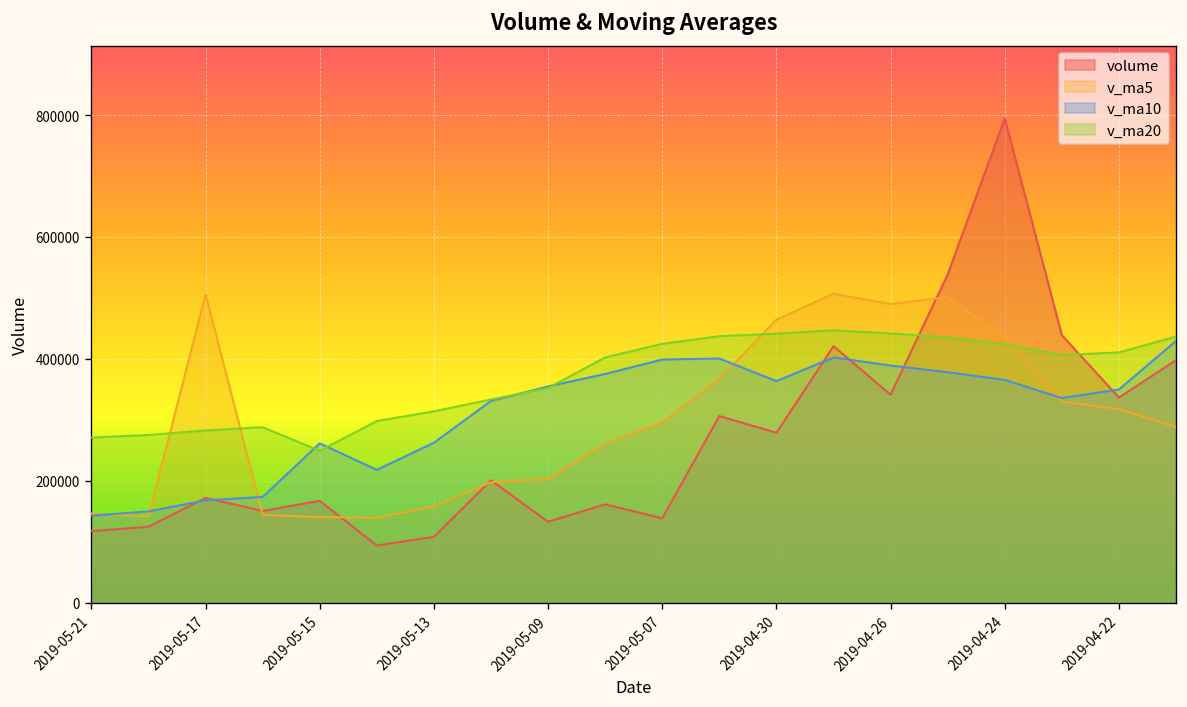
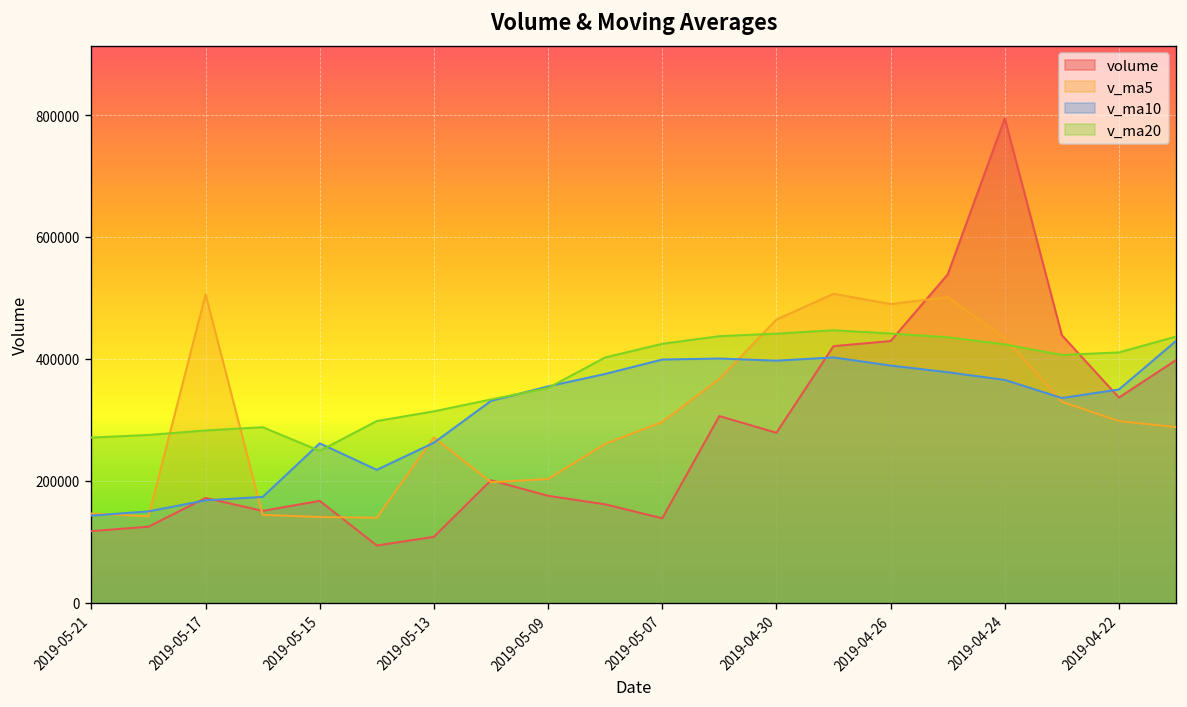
v_ma5, 2019-05-13: 160000 -> 270000
volume, 2019-05-09: 130000 -> 180000
v_ma10, 2019-04-30: 360000 -> 400000
volume, 2019-04-26: 340000 -> 430000
v_ma5, 2019-04-22: 320000 -> 300000
